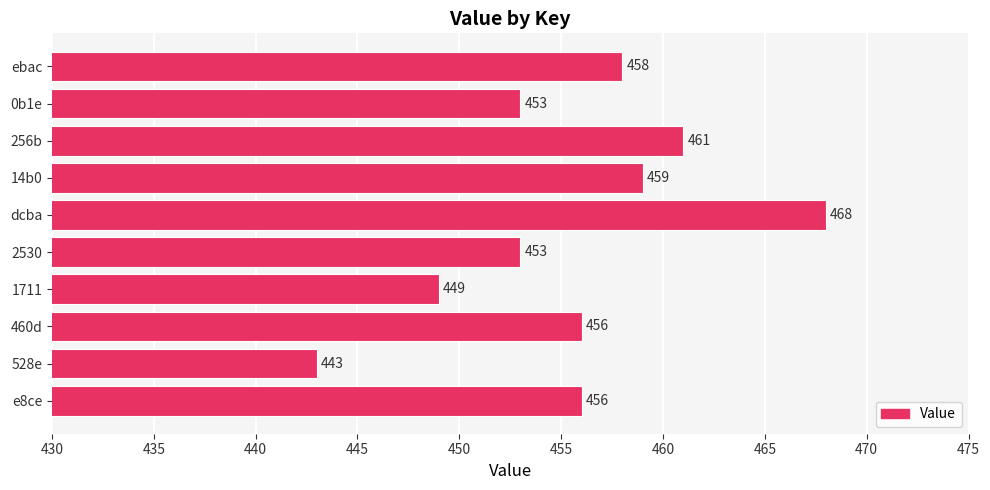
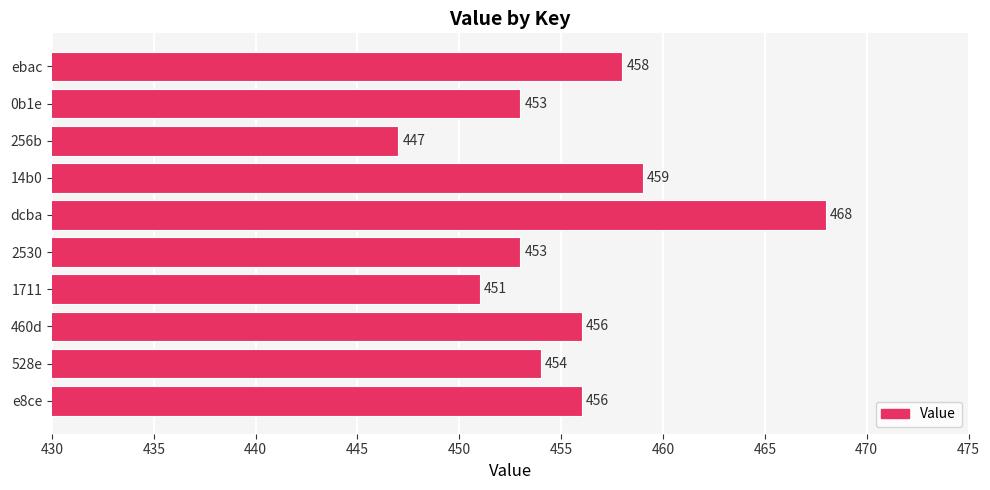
256b: 461 -> 447
1711: 449 -> 451
528e: 443 -> 454
